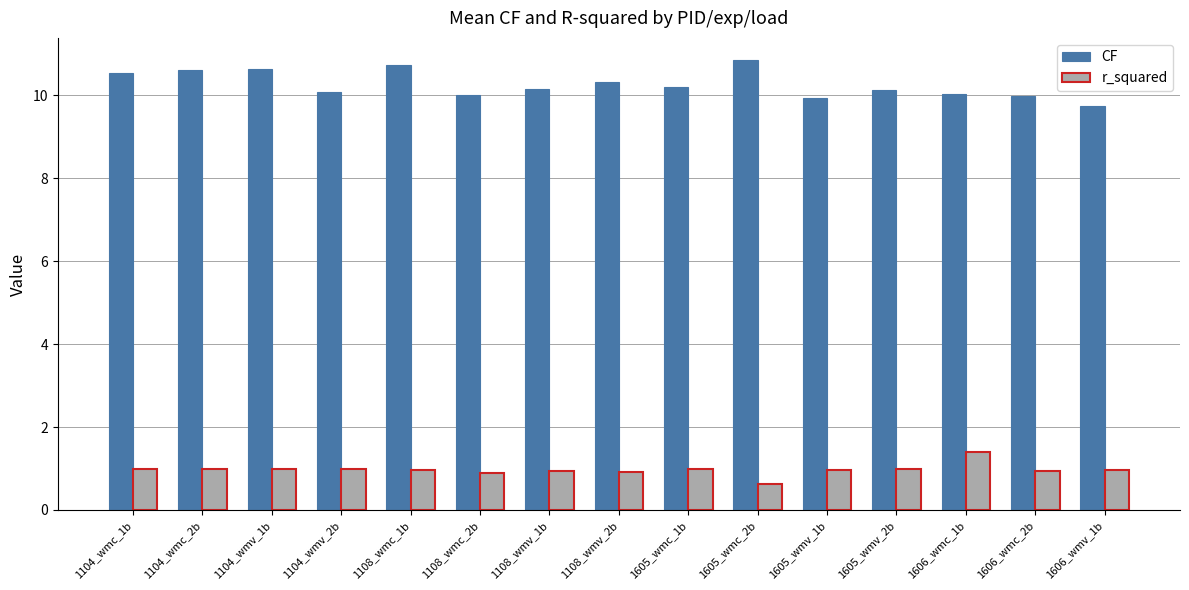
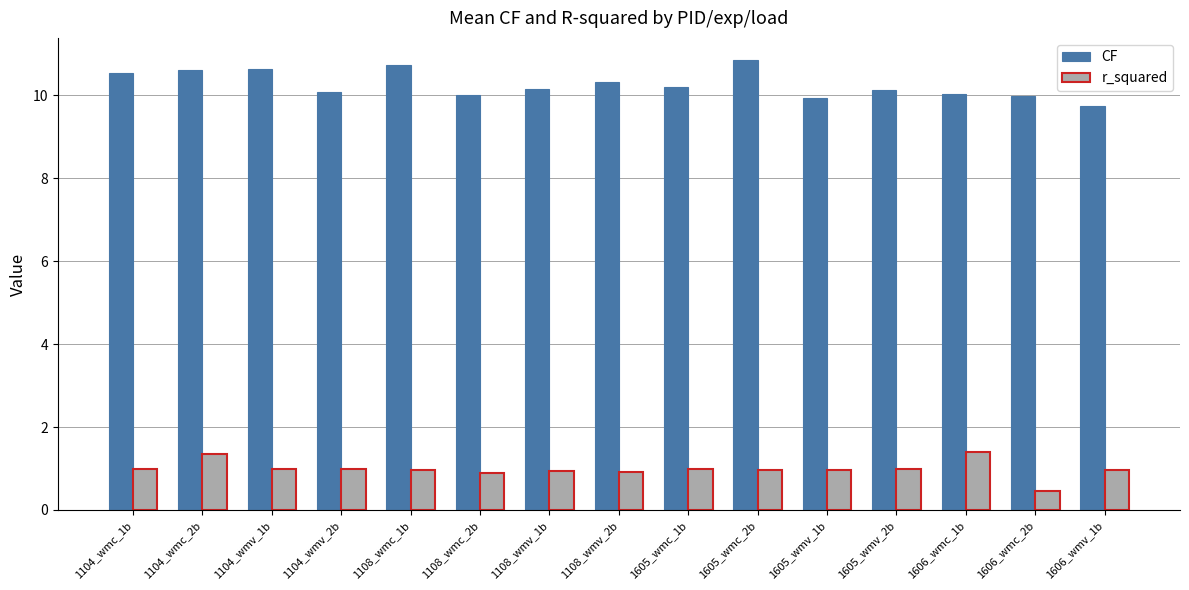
r_squared, 1104_wmc_2b: 1.0 -> 1.4
r_squared, 1605_wmc_2b: 0.6 -> 1.0
r_squared, 1606_wmc_2b: 0.9 -> 0.5
